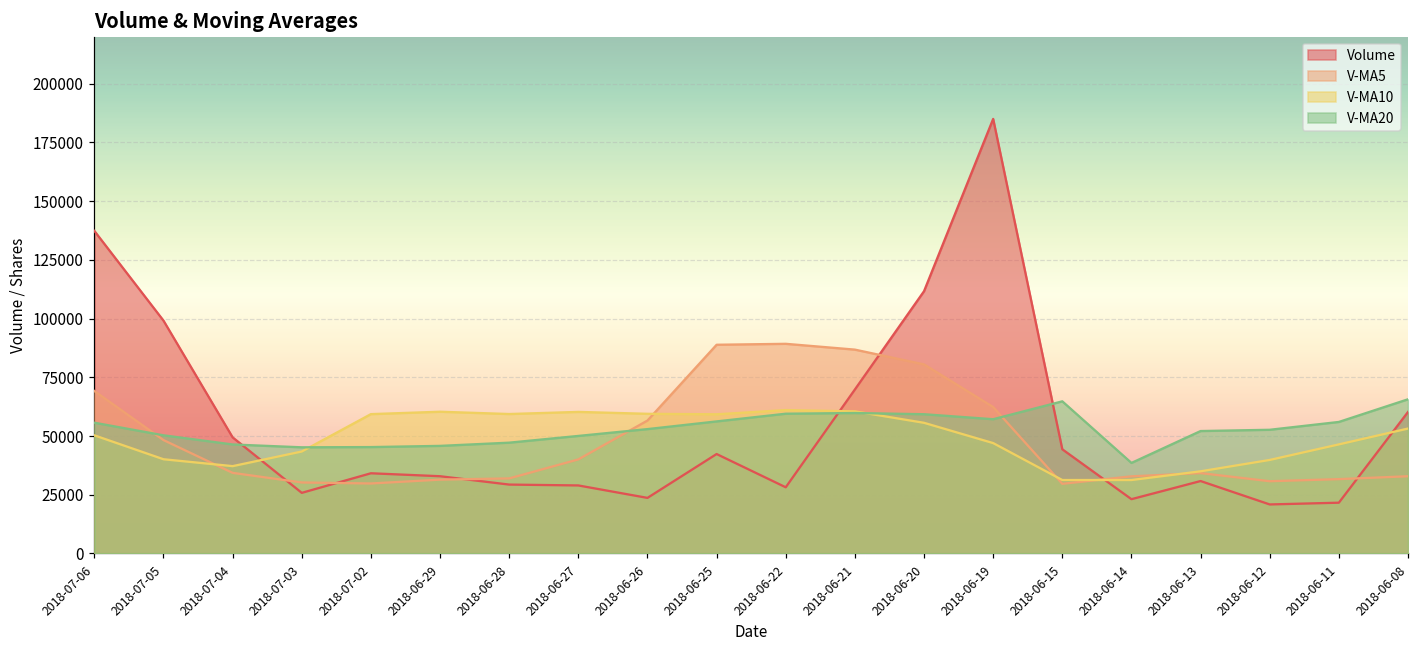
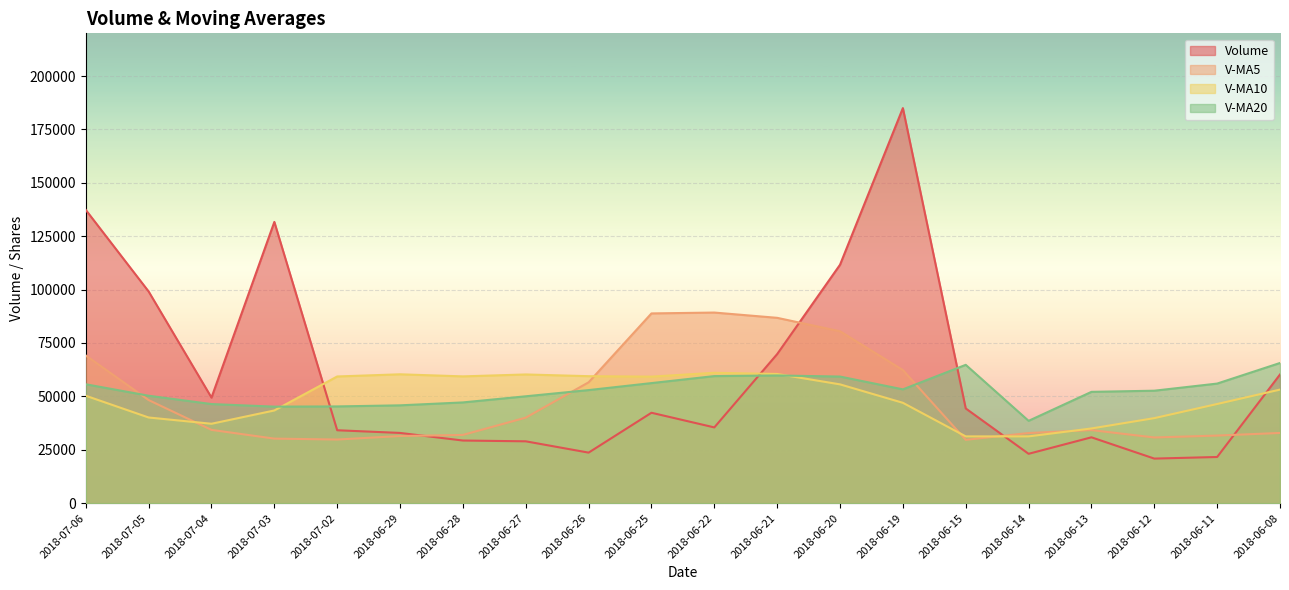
Volume, 2018-07-03: 26000 -> 132000
Volume, 2018-06-22: 28000 -> 35000
V-MA20, 2018-06-19: 57000 -> 53000
